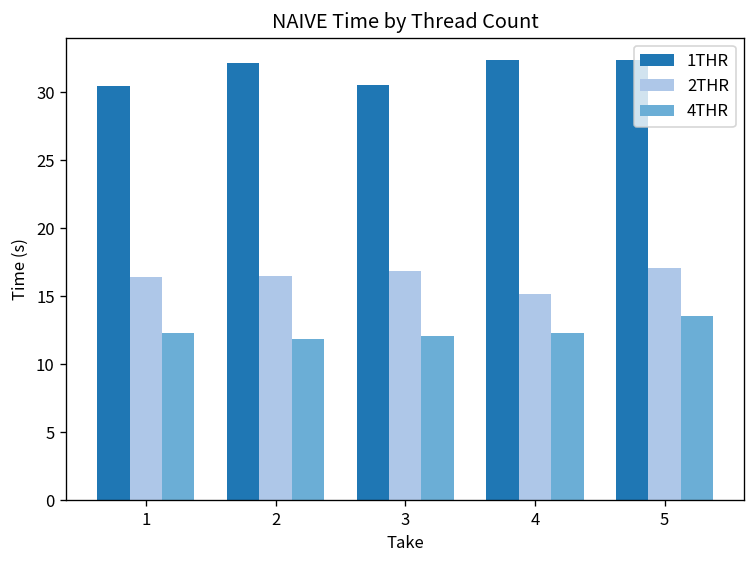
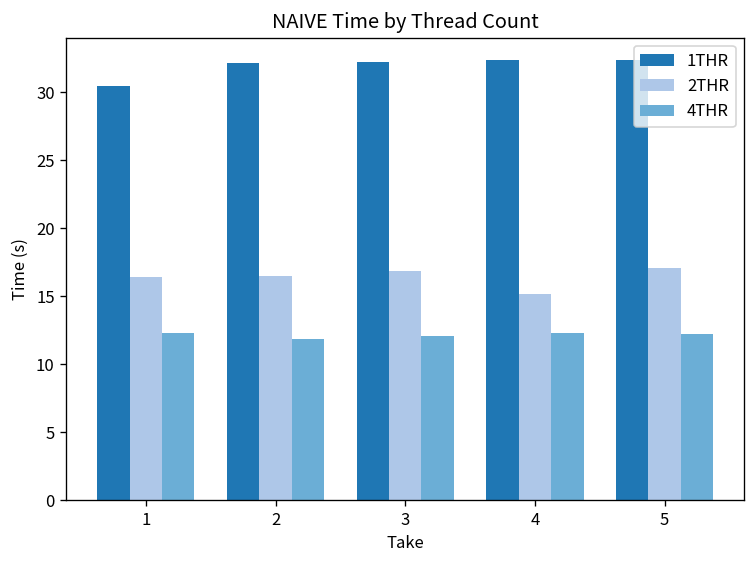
1THR, 3: 30.6 -> 32.2
4THR, 5: 13.6 -> 12.2
